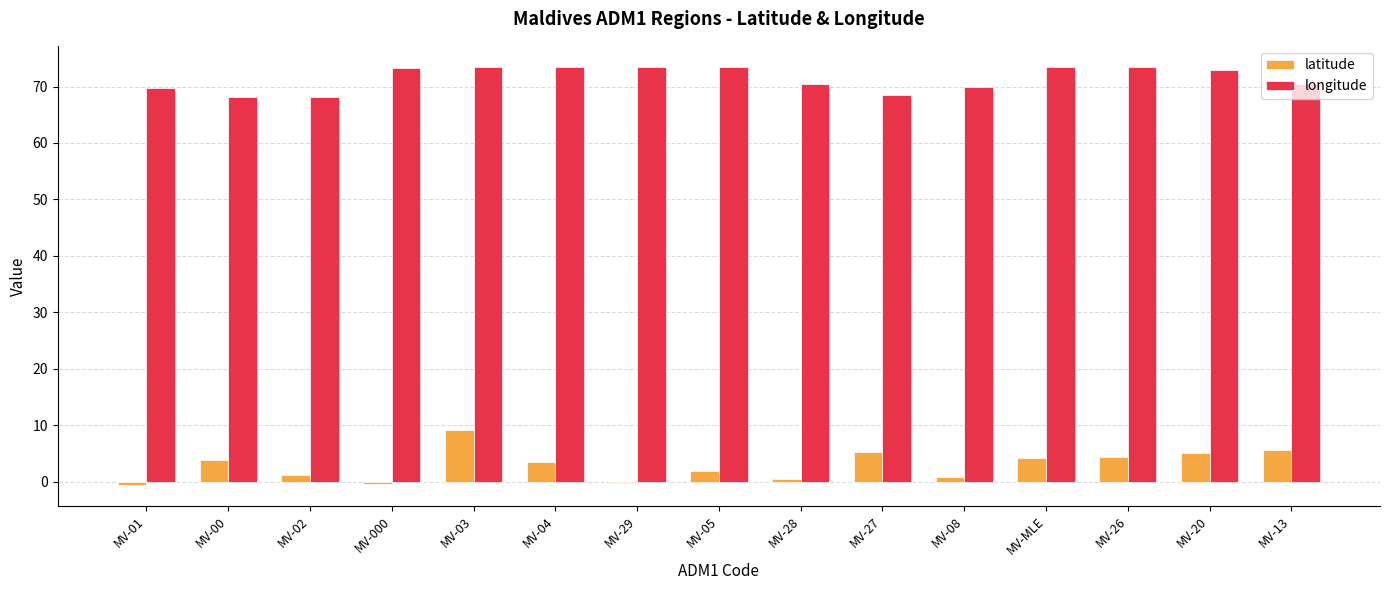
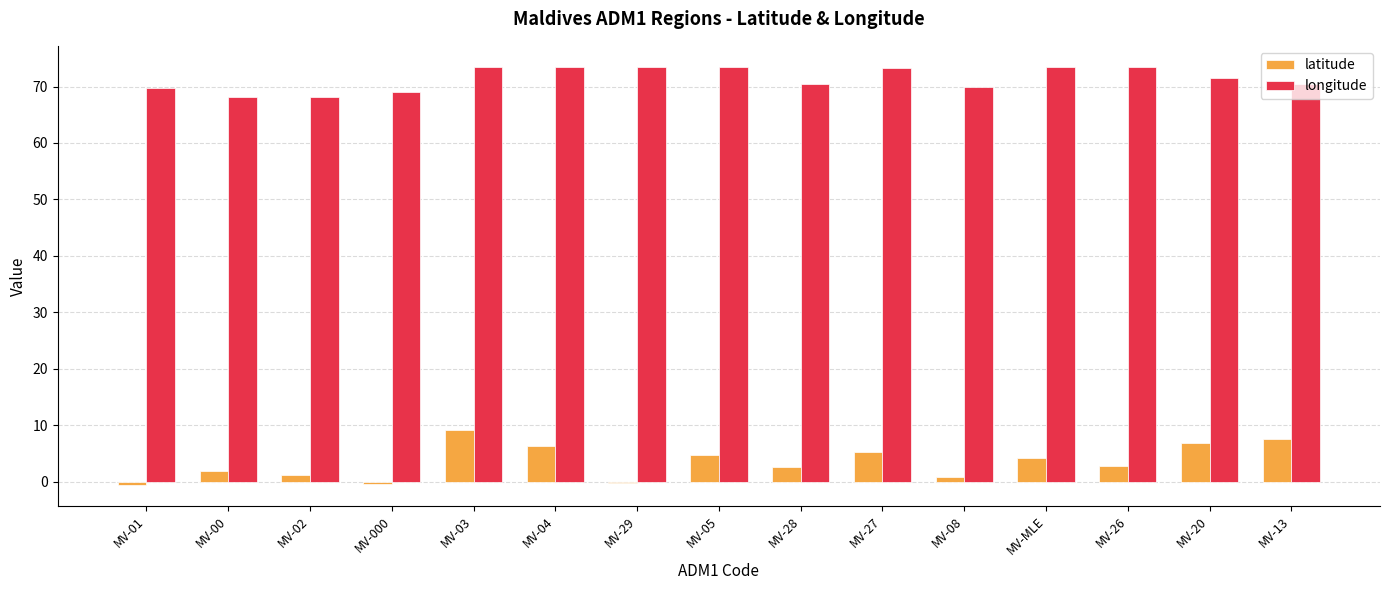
latitude, MV-00: 4 -> 2
longitude, MV-000: 73 -> 69
latitude, MV-04: 3 -> 6
latitude, MV-05: 2 -> 5
latitude, MV-28: 0 -> 3
longitude, MV-27: 68 -> 73
latitude, MV-26: 4 -> 3
latitude, MV-20: 5 -> 7
longitude, MV-20: 73 -> 71
latitude, MV-13: 6 -> 7
